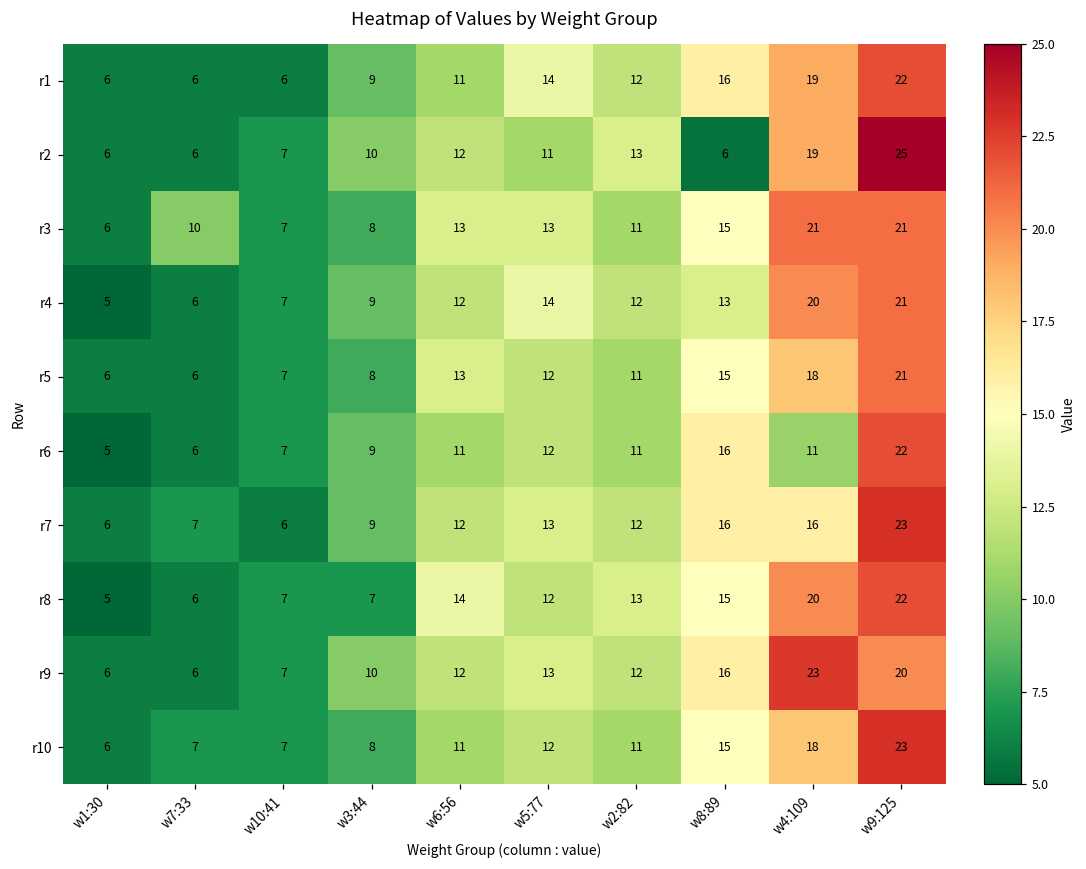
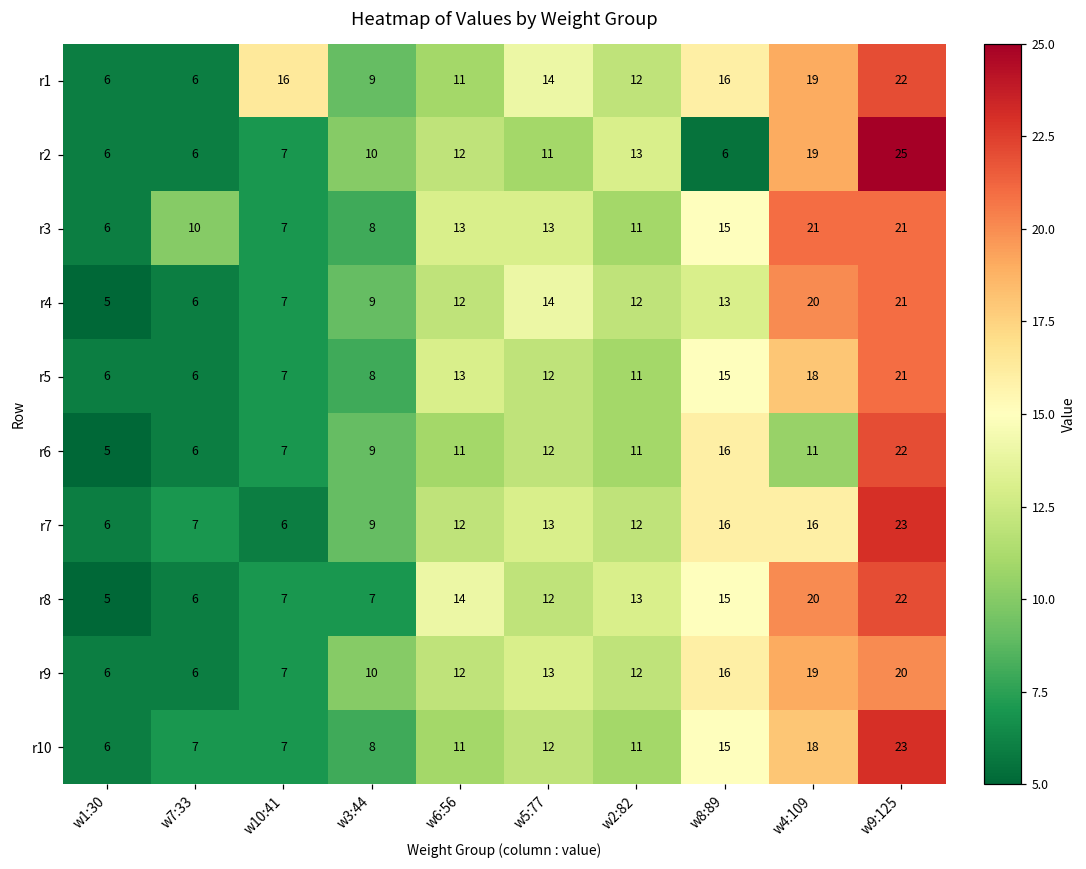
r1, w10:41: 6 -> 16
r9, w4:109: 23 -> 19
